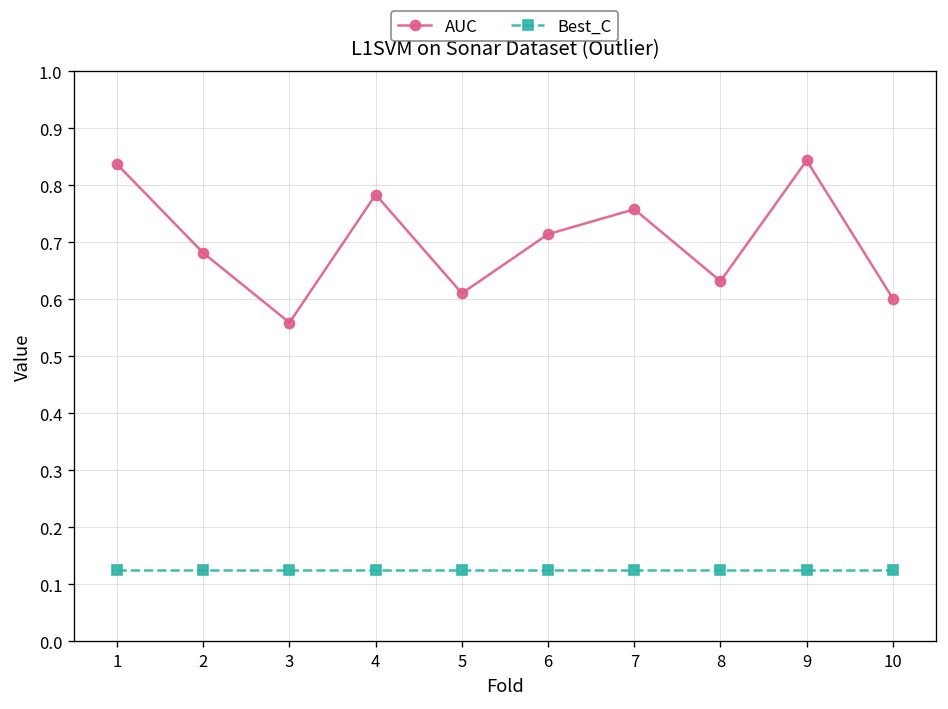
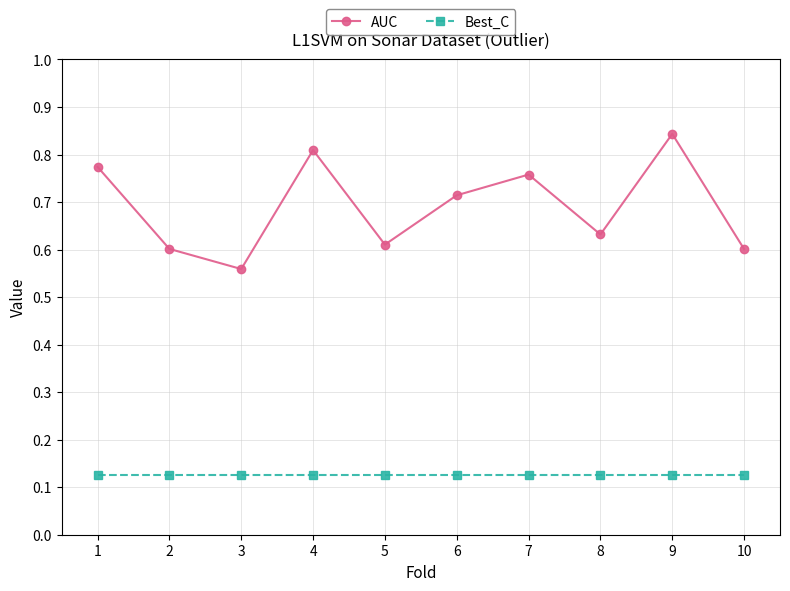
AUC, 1: 0.84 -> 0.77
AUC, 2: 0.68 -> 0.60
AUC, 4: 0.78 -> 0.81
